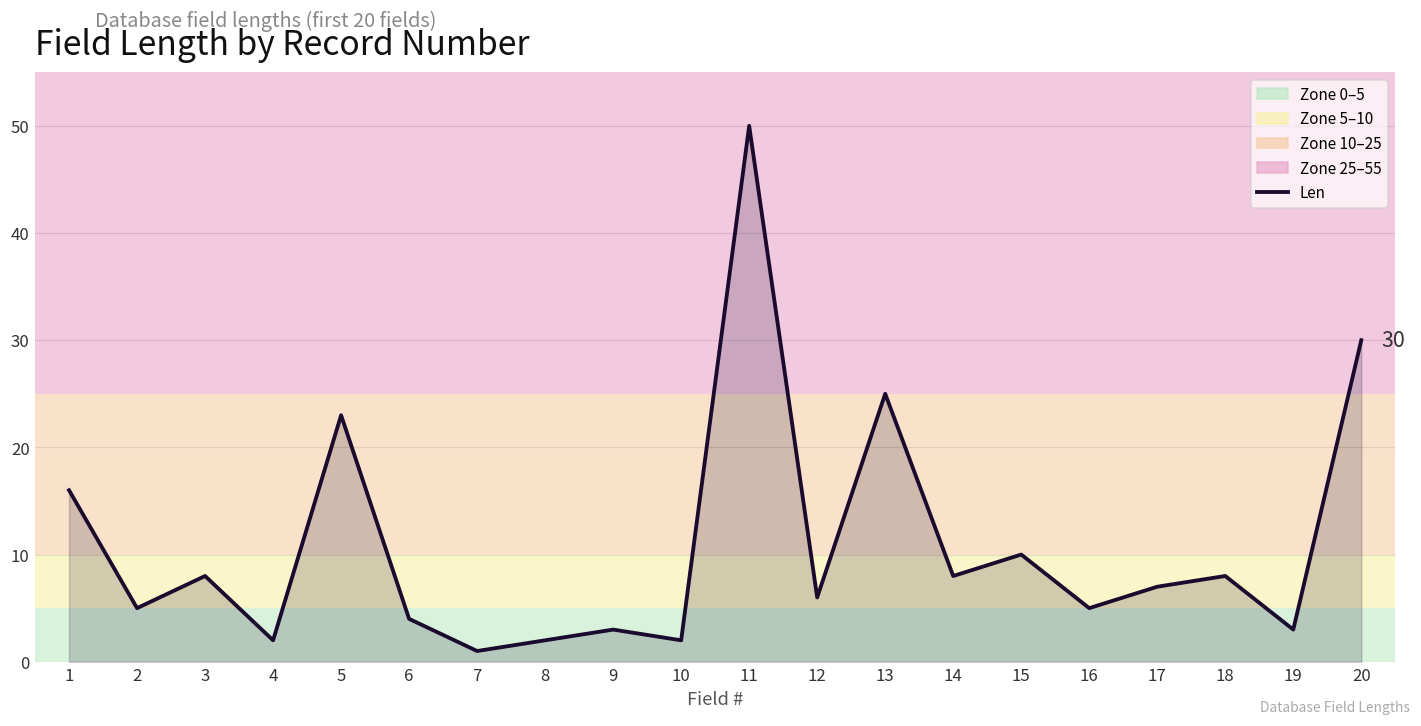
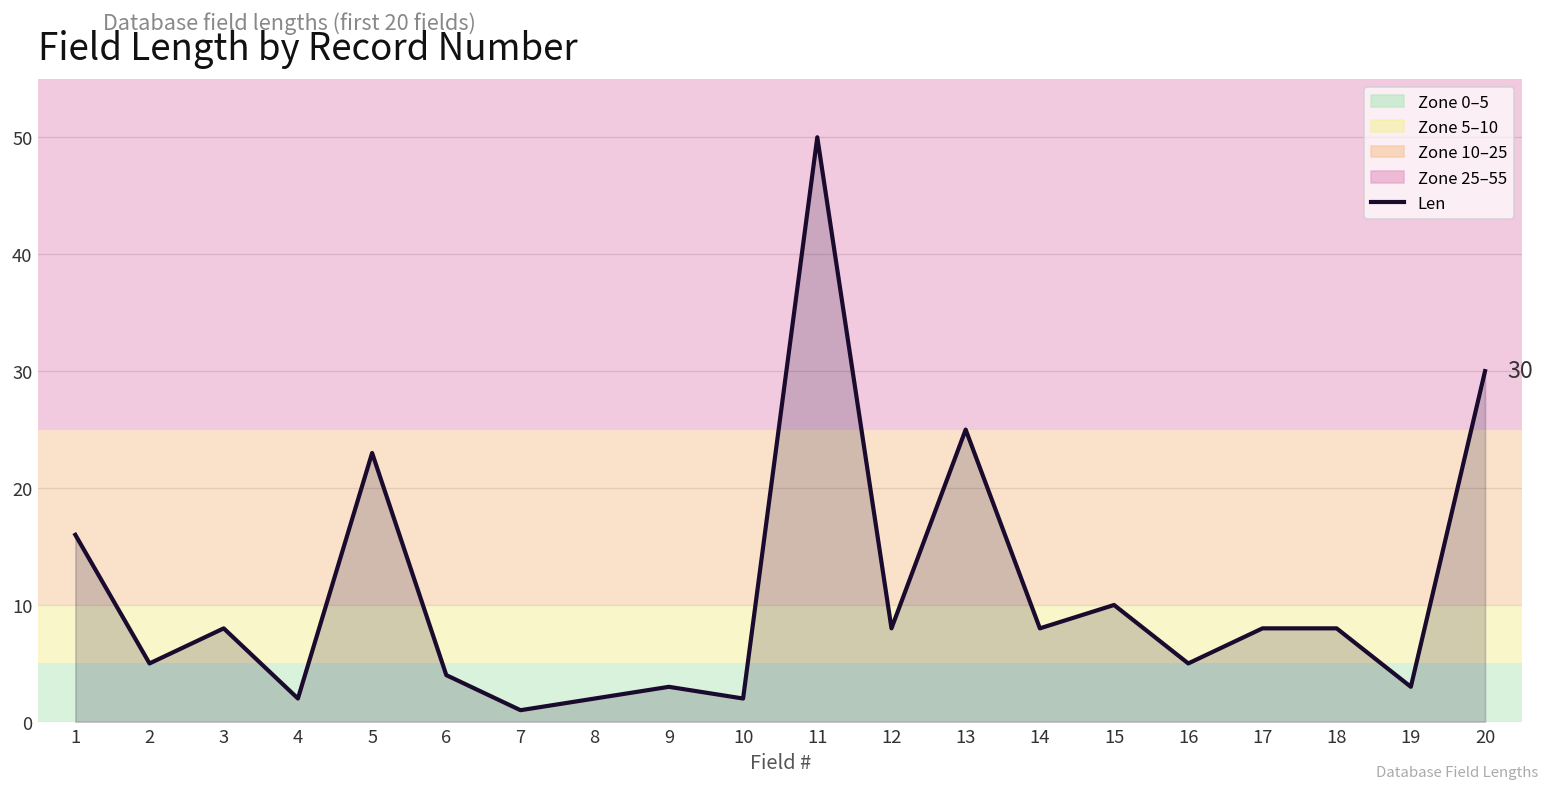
Len, 12: 6 -> 8
Len, 17: 7 -> 8
